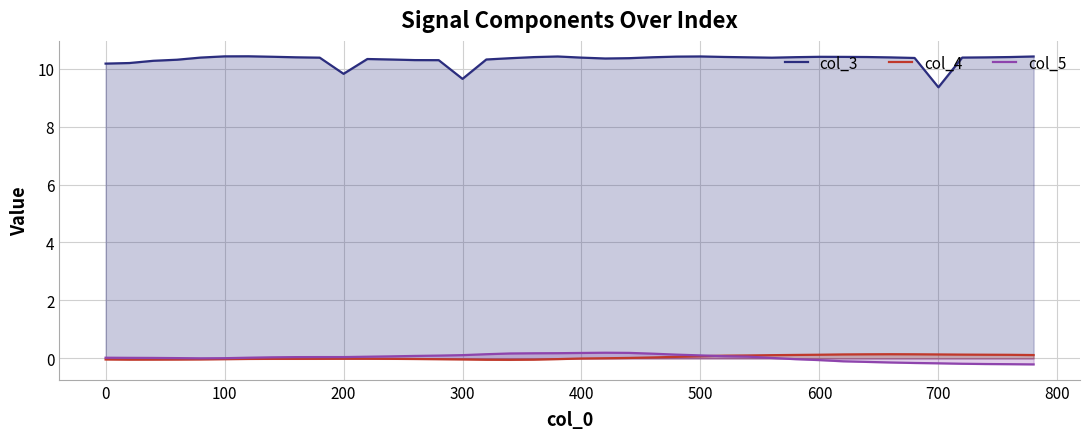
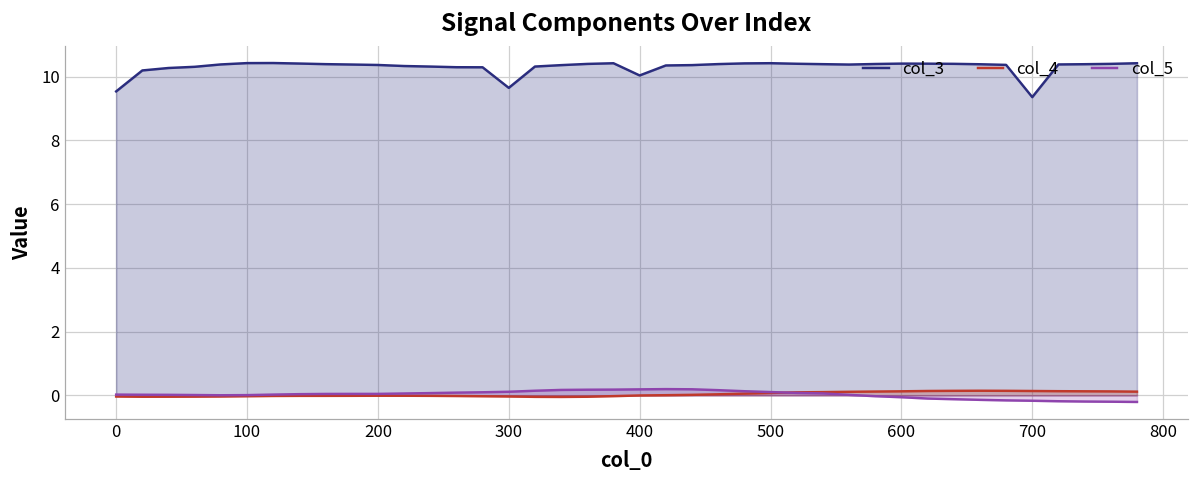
col_3, 0: 10.2 -> 9.5
col_3, 200: 9.8 -> 10.4
col_3, 400: 10.4 -> 10.0
